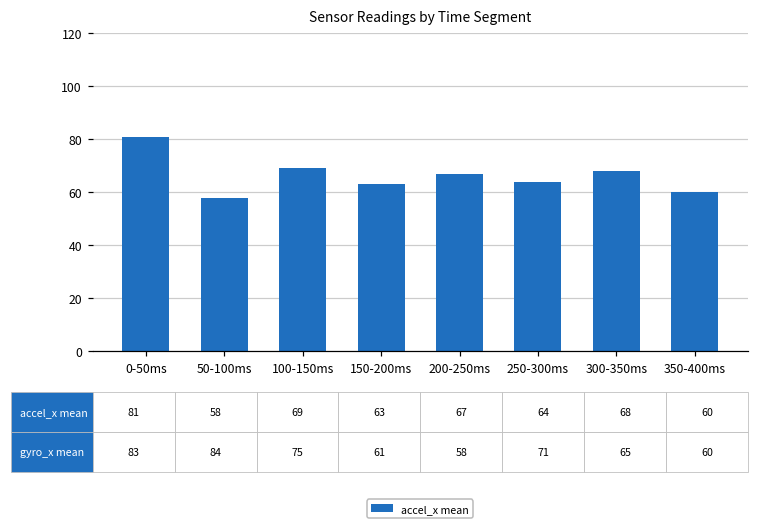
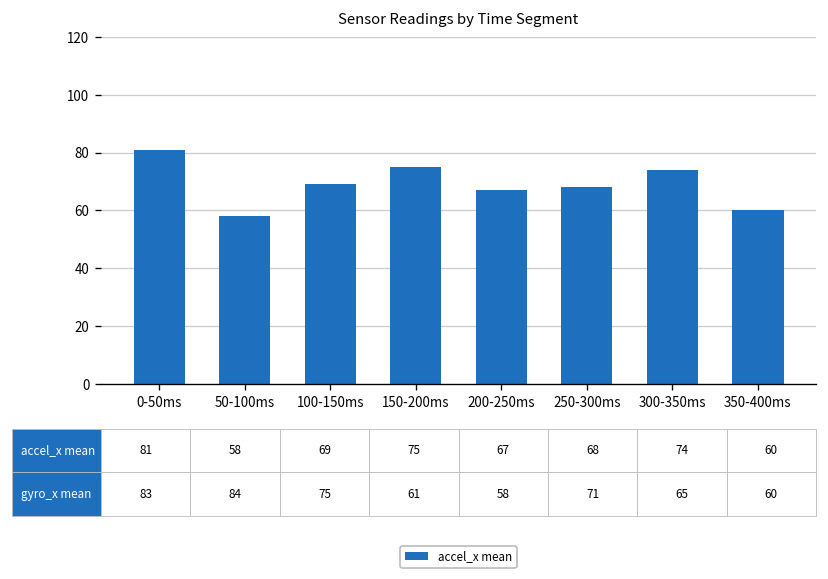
150-200ms: 63 -> 75
250-300ms: 64 -> 68
300-350ms: 68 -> 74
